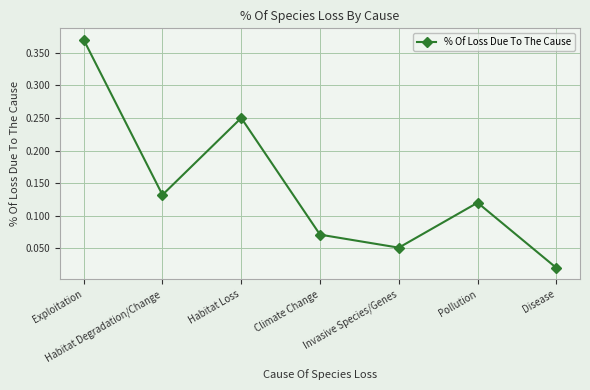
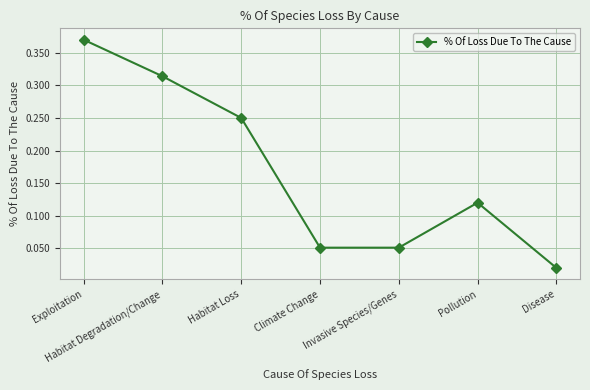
Habitat Degradation/Change: 0.13 -> 0.31
Climate Change: 0.07 -> 0.05
